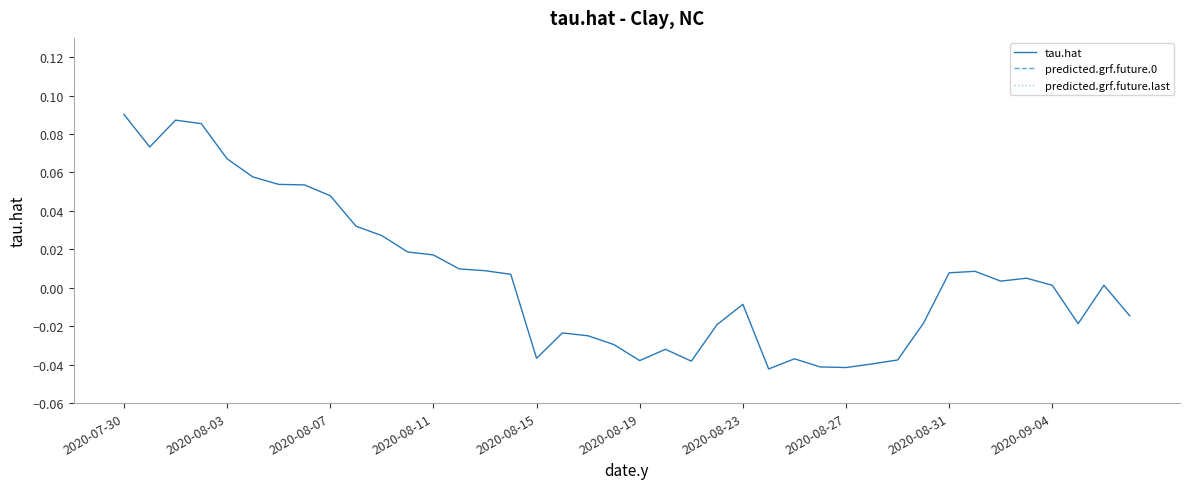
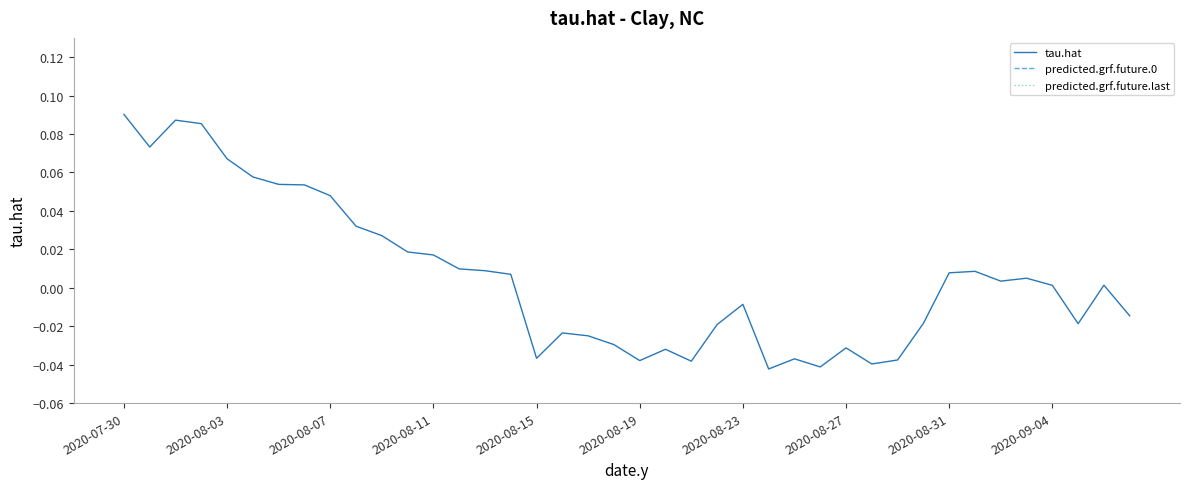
tau.hat, 2020-08-27: -0.041 -> -0.031
